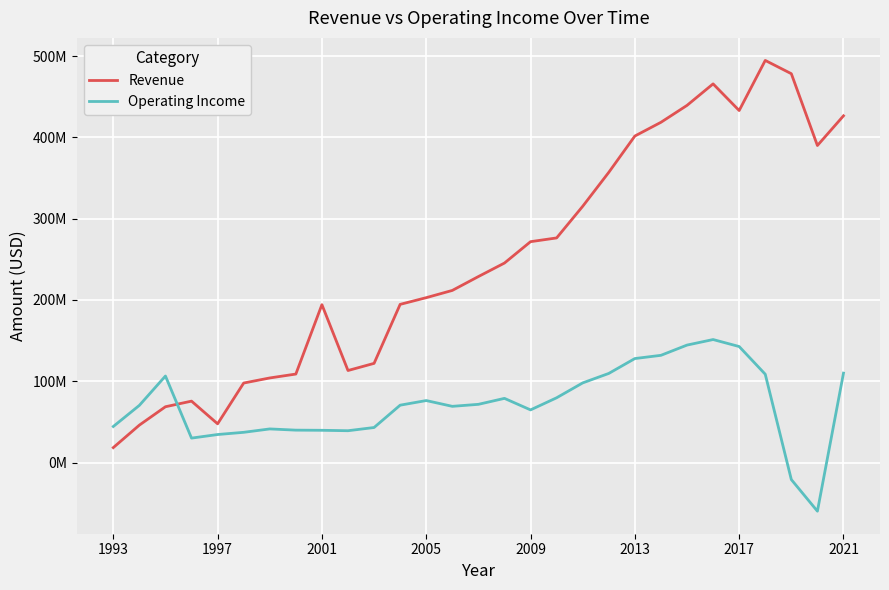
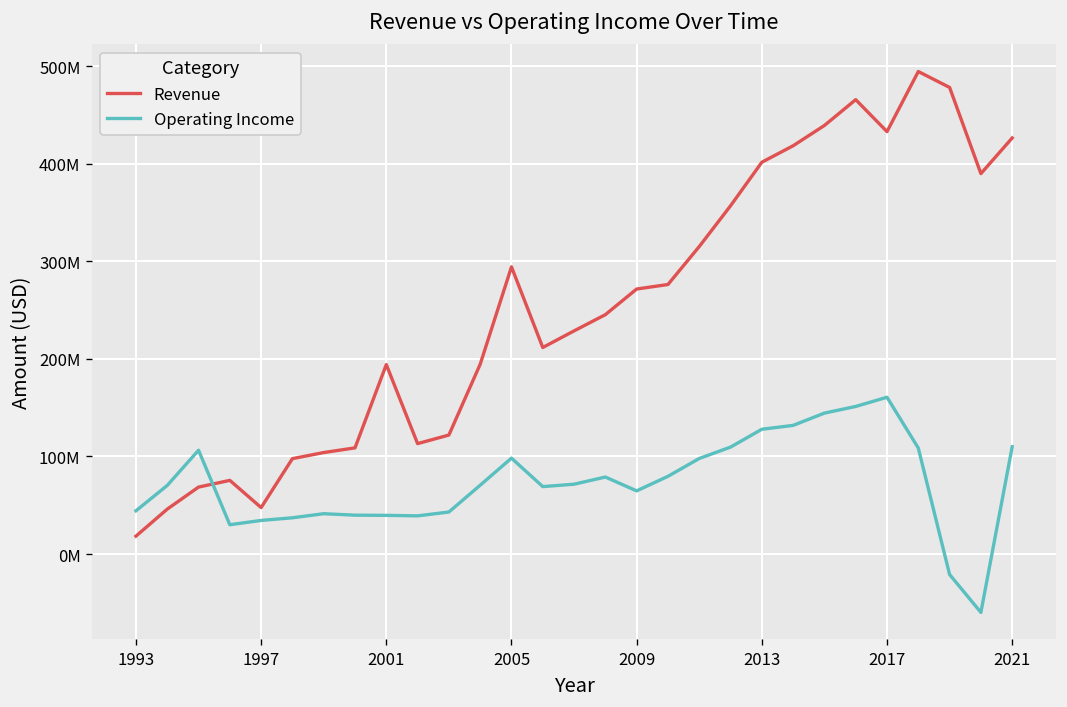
Revenue, 2005: 200000000 -> 290000000
Operating Income, 2005: 80000000 -> 100000000
Operating Income, 2017: 140000000 -> 160000000
